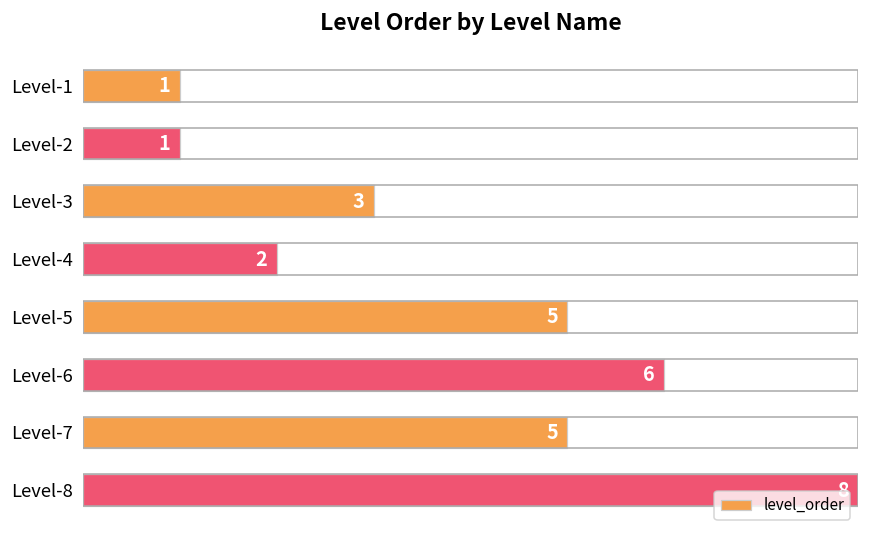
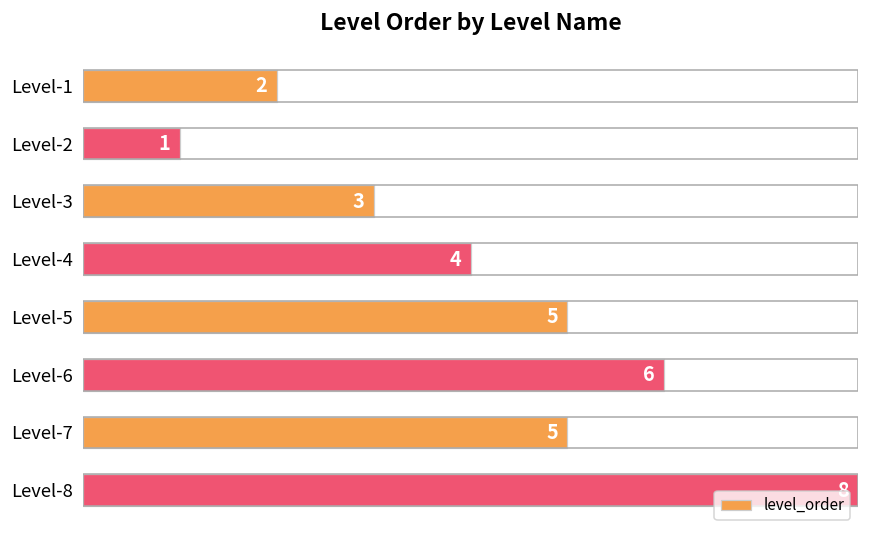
Level-1: 1 -> 2
Level-4: 2 -> 4
